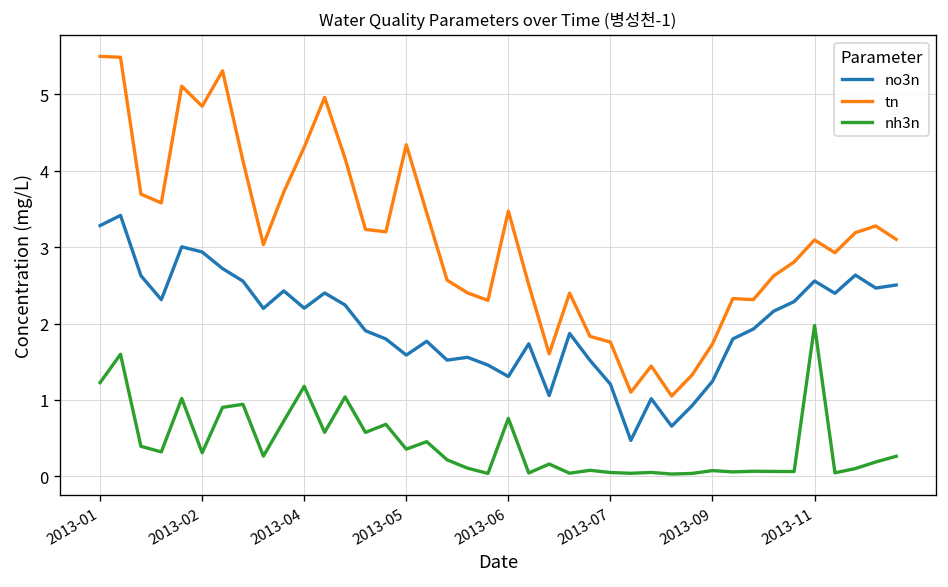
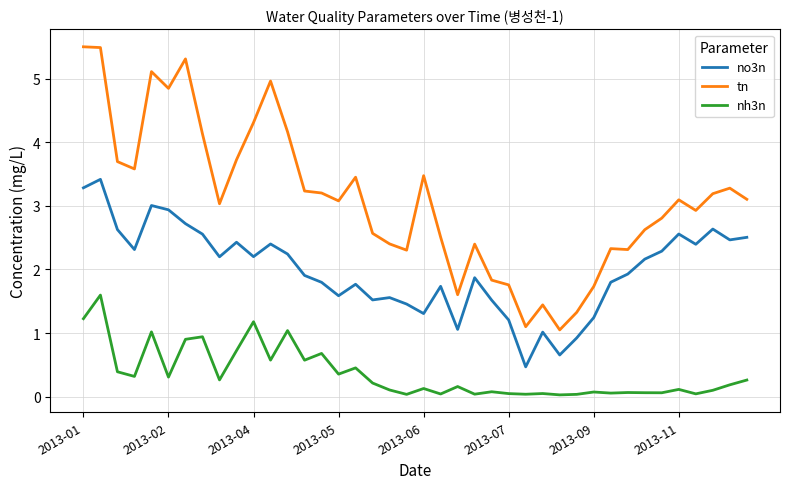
tn, 2013-05: 4.3 -> 3.1
nh3n, 2013-06: 0.8 -> 0.1
nh3n, 2013-11: 2.0 -> 0.1
